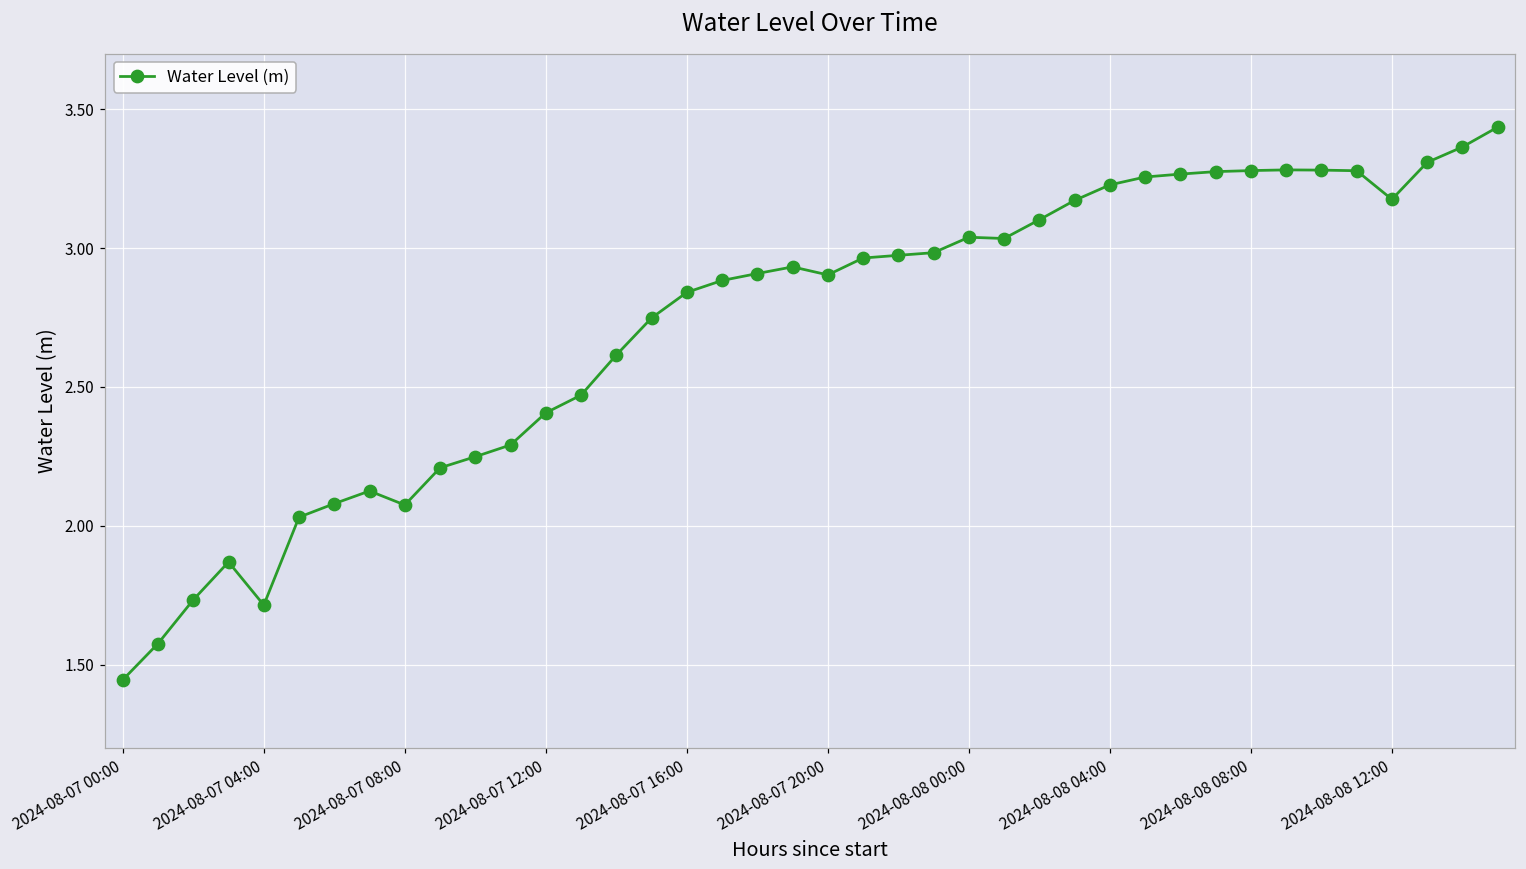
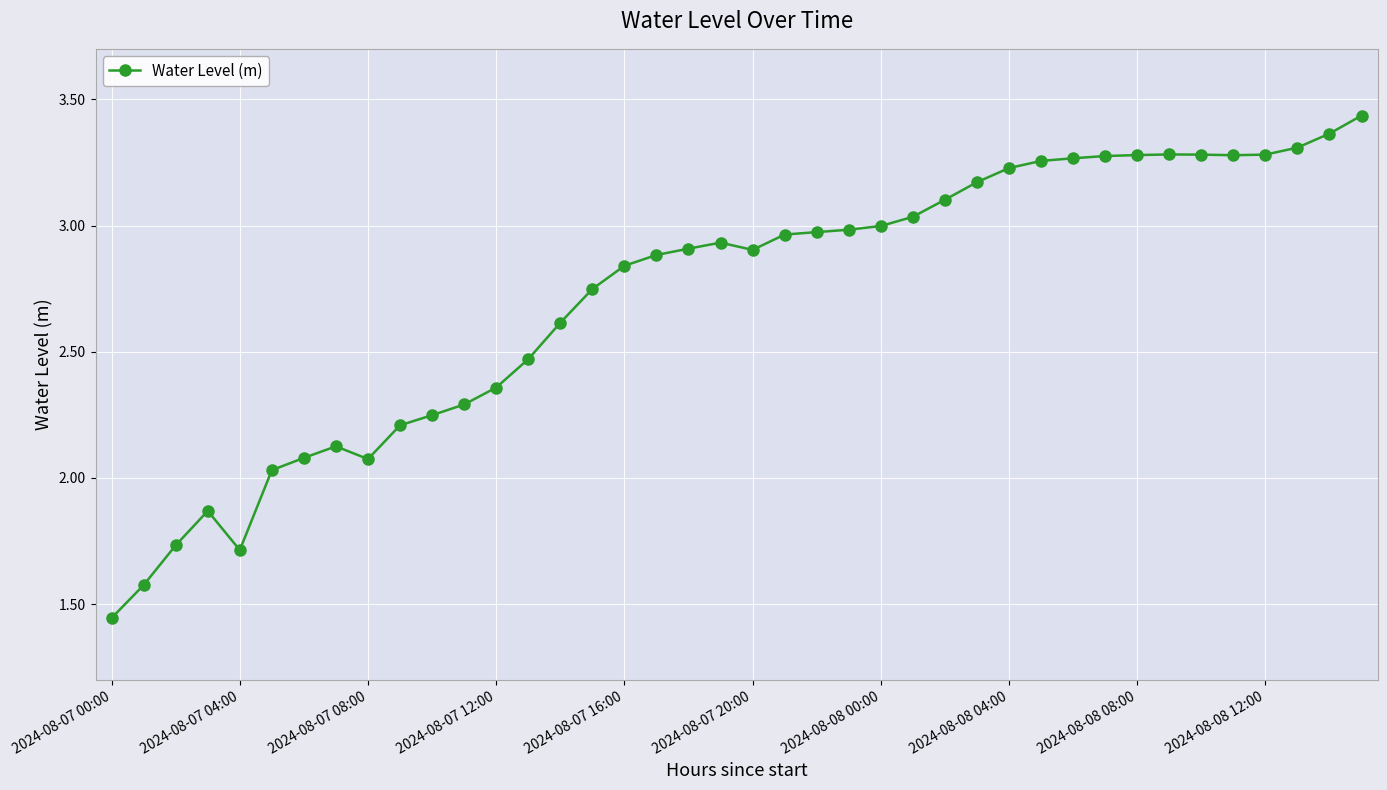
2024-08-07 12:00: 2.41 -> 2.36
2024-08-08 00:00: 3.04 -> 3.00
2024-08-08 12:00: 3.18 -> 3.28
